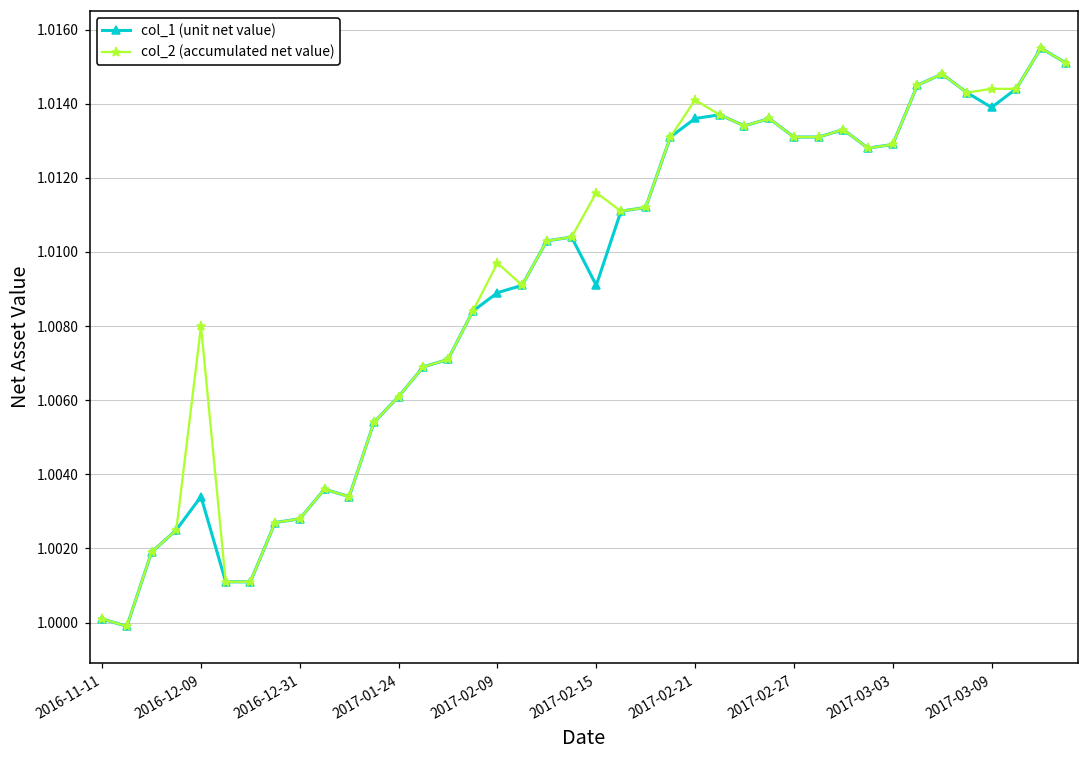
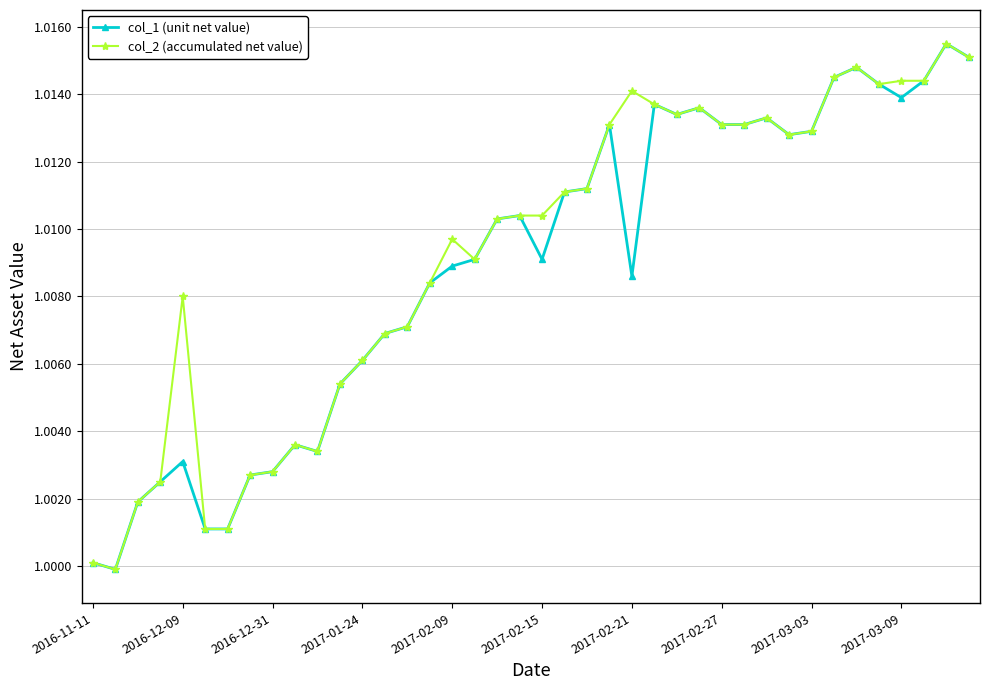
col_1 (unit net value), 2016-12-09: 1.0034 -> 1.0031
col_2 (accumulated net value), 2017-02-15: 1.0116 -> 1.0104
col_1 (unit net value), 2017-02-21: 1.0136 -> 1.0086
